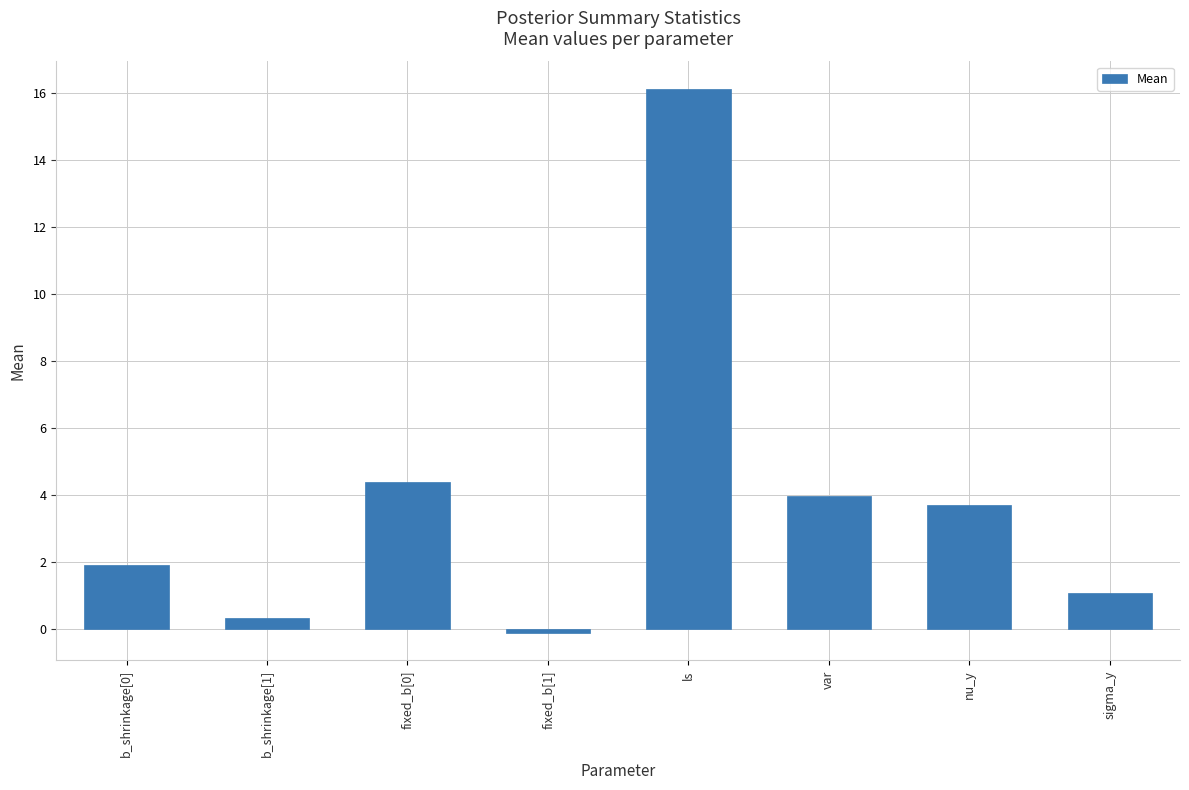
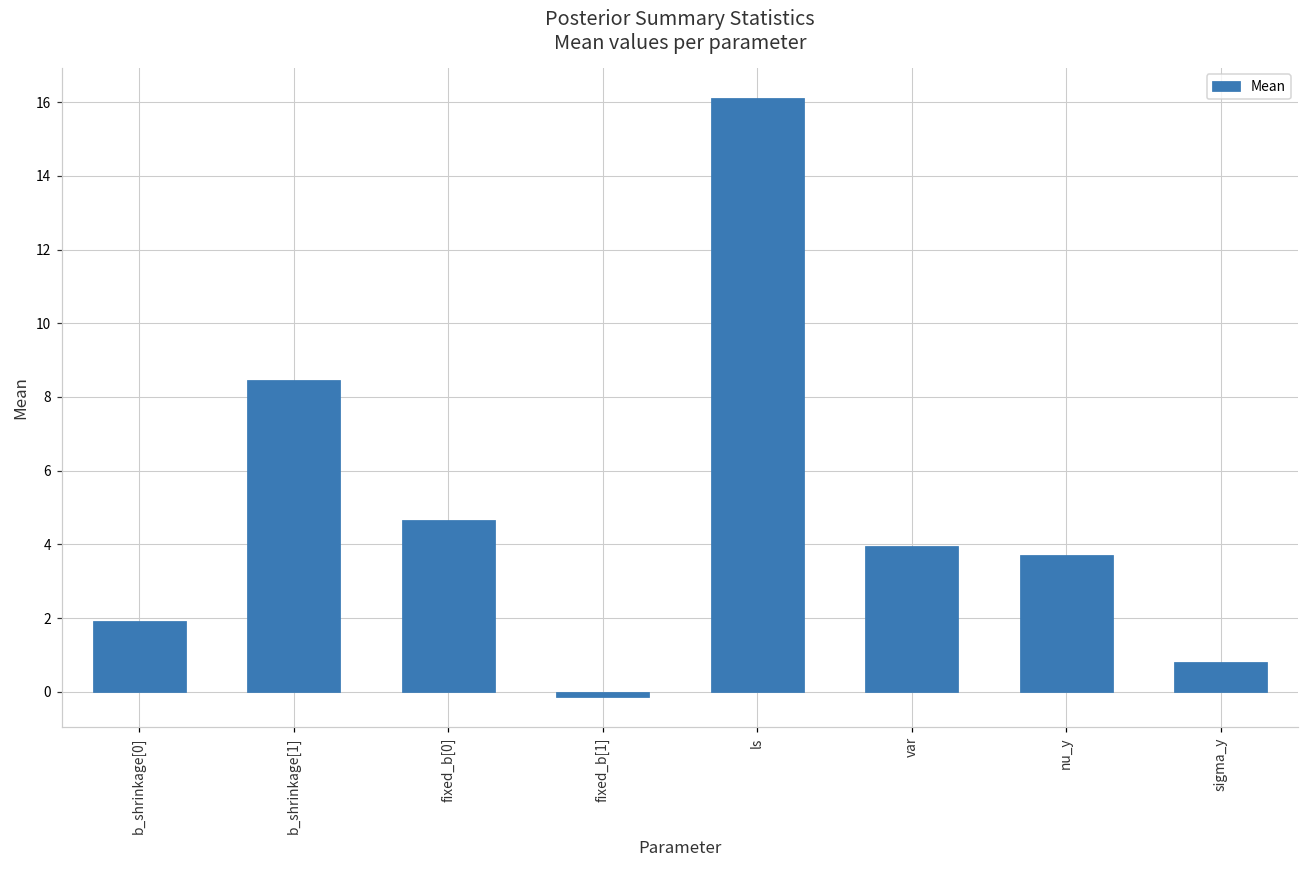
b_shrinkage[1]: 0.3 -> 8.5
fixed_b[0]: 4.4 -> 4.7
sigma_y: 1.1 -> 0.8
